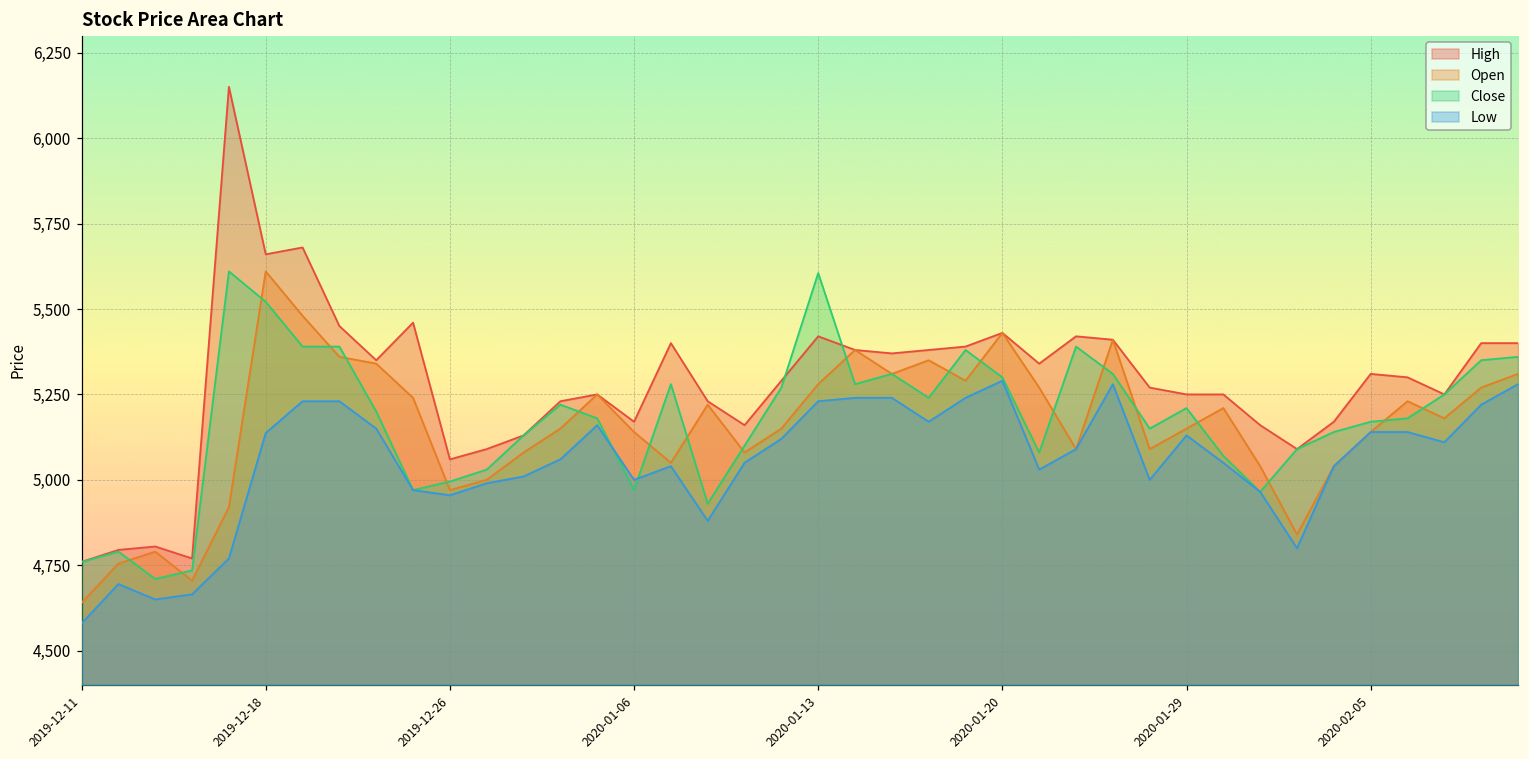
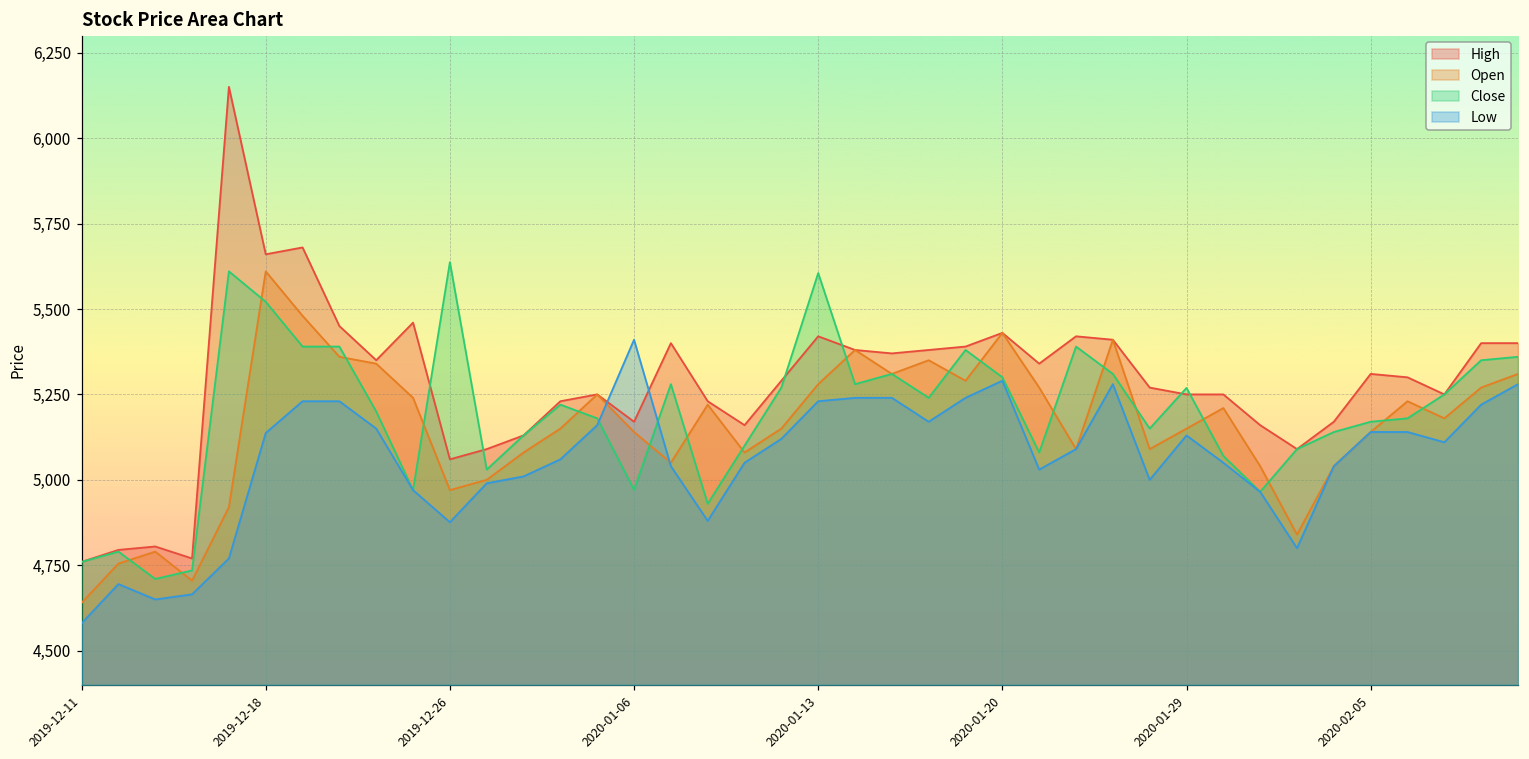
Close, 2019-12-26: 5,000 -> 5,640
Low, 2019-12-26: 4,960 -> 4,880
Low, 2020-01-06: 5,000 -> 5,410
Close, 2020-01-29: 5,210 -> 5,270
